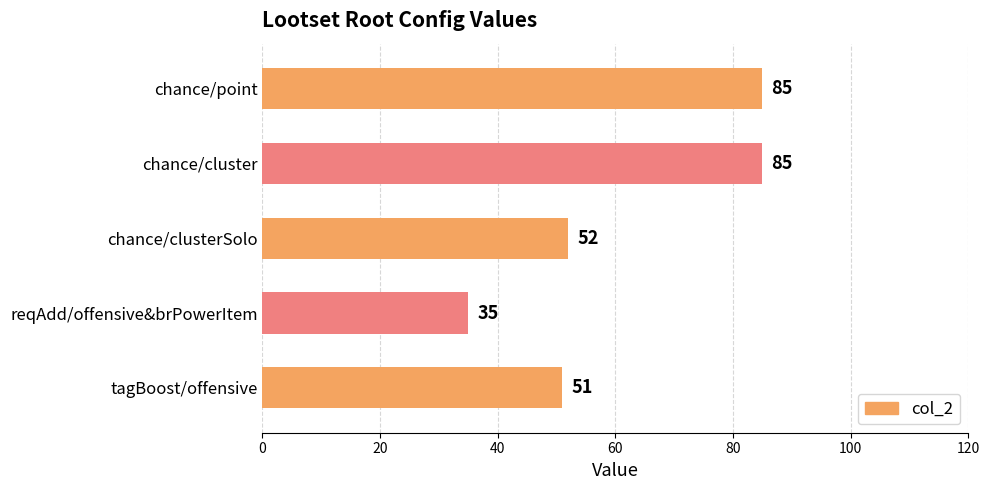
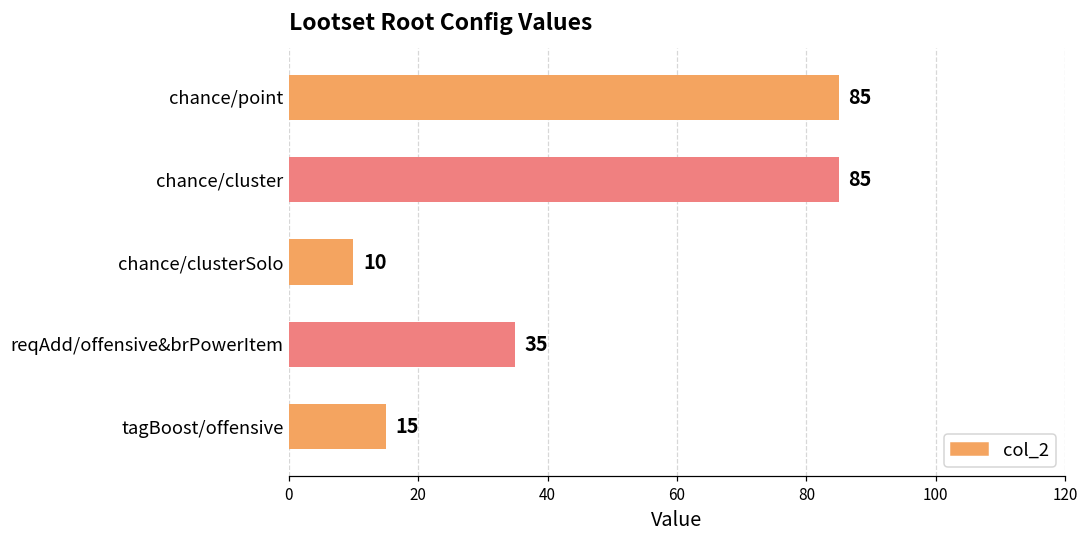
chance/clusterSolo: 52 -> 10
tagBoost/offensive: 51 -> 15
